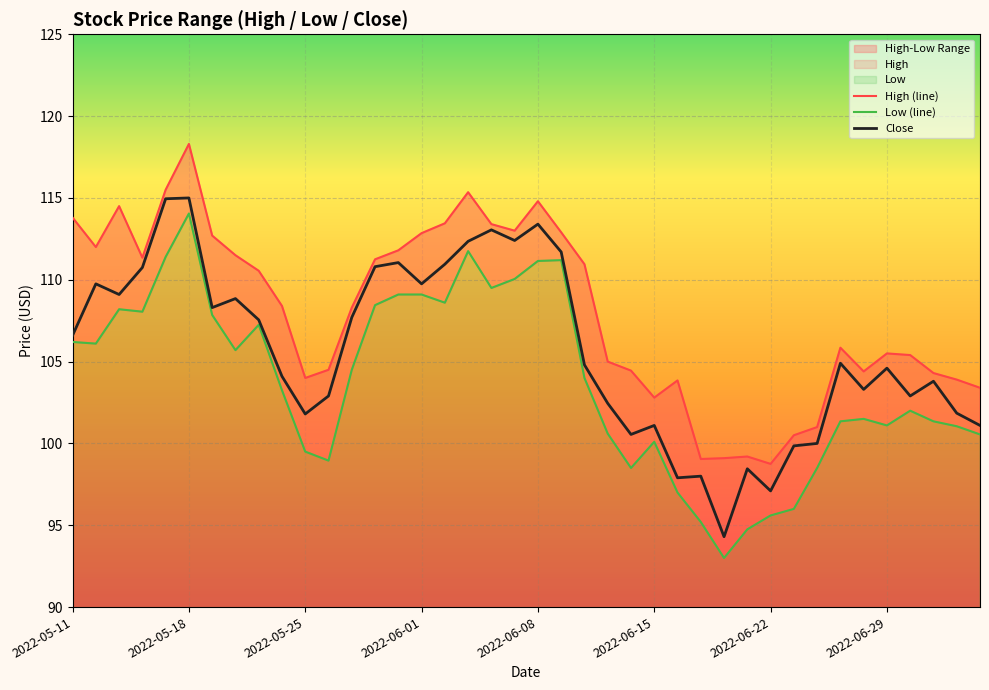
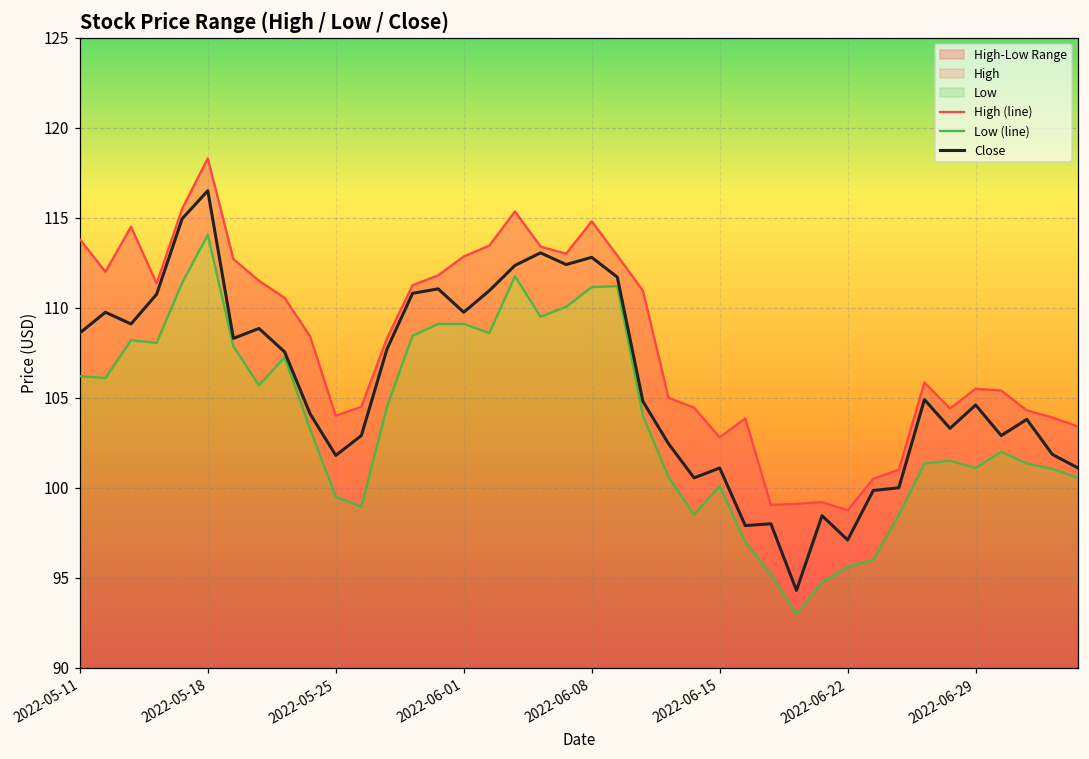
Close, 2022-05-11: 106.6 -> 108.6
Close, 2022-05-18: 115.0 -> 116.5
Close, 2022-06-08: 113.4 -> 112.8
